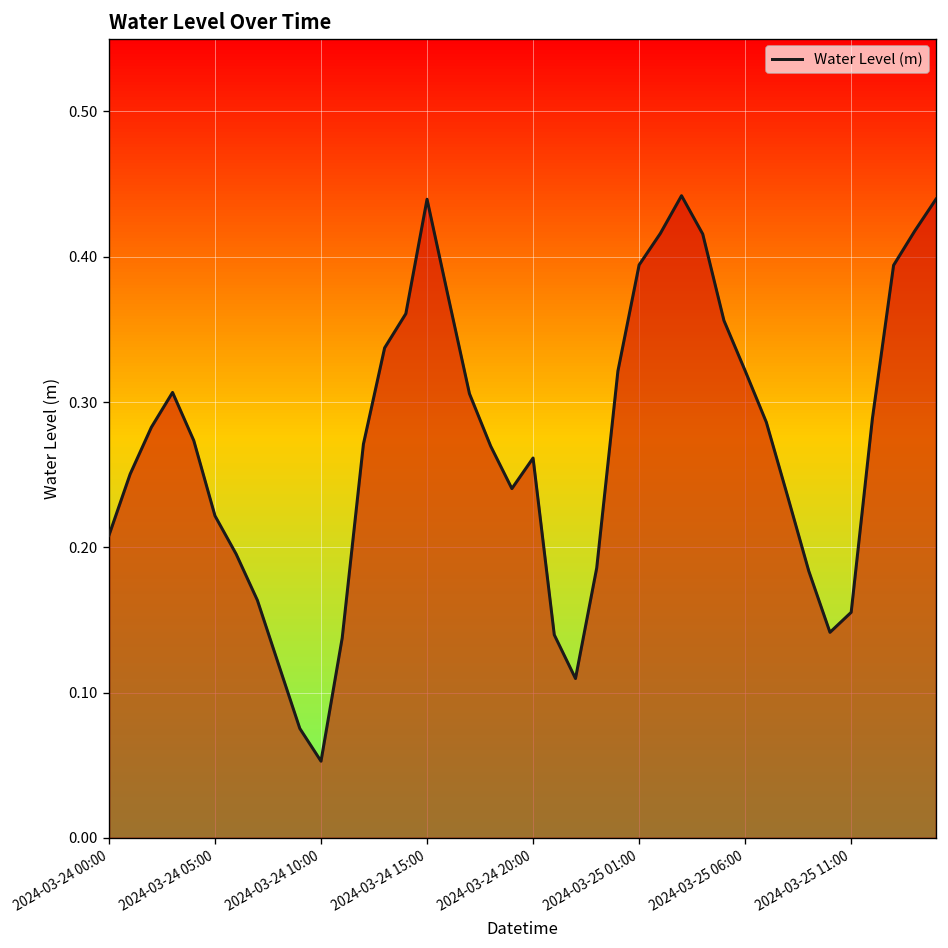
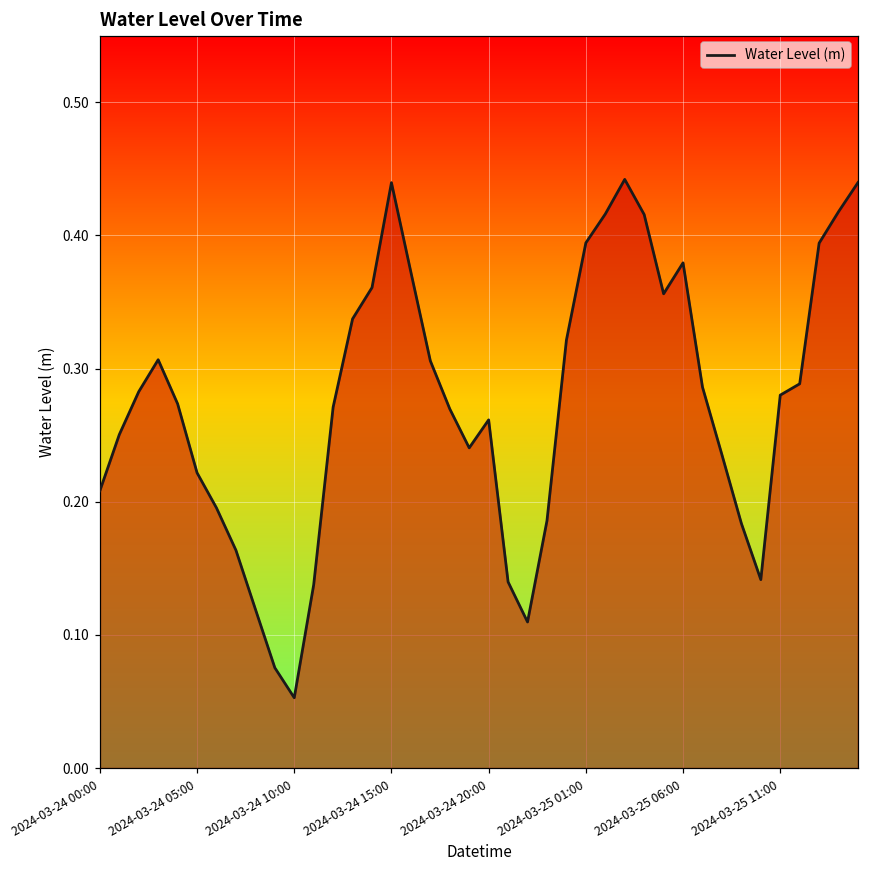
2024-03-25 06:00: 0.322 -> 0.379
2024-03-25 11:00: 0.155 -> 0.280
